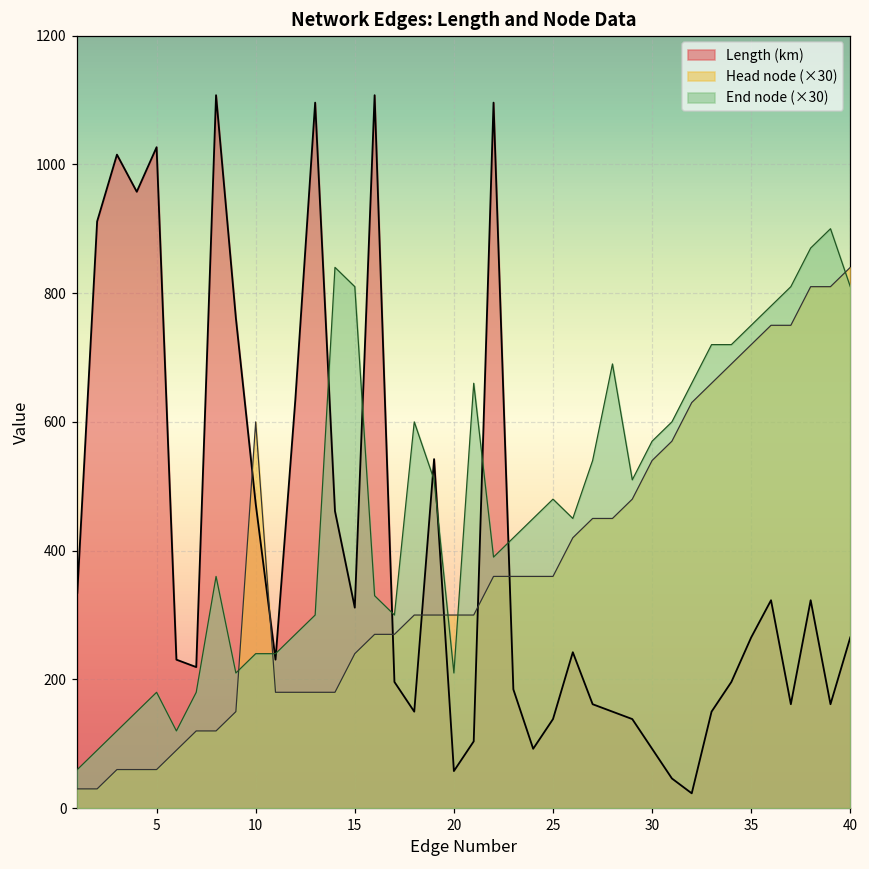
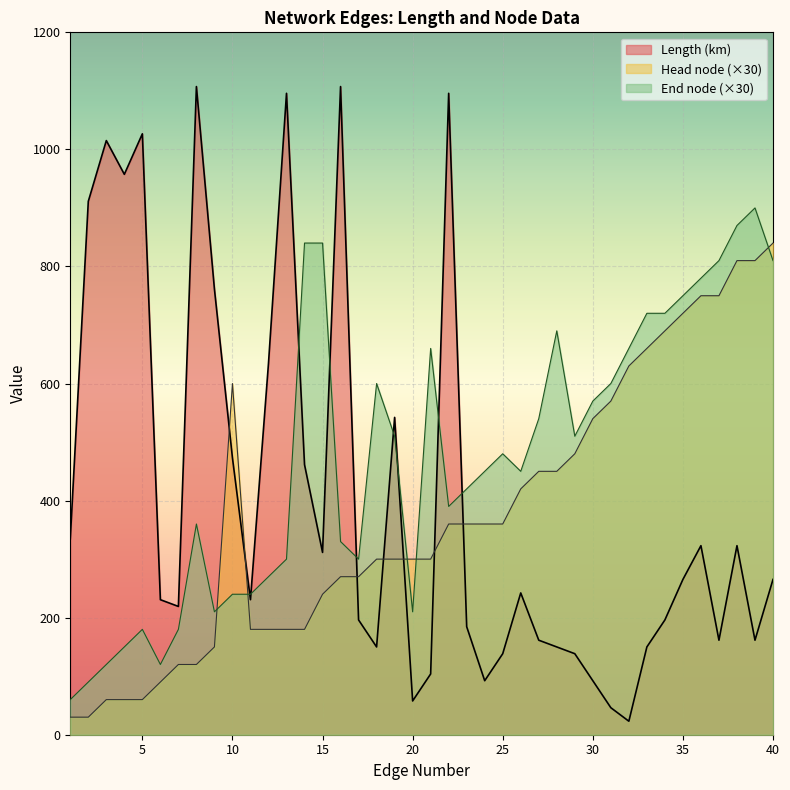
End node (×30), 15: 810 -> 840
